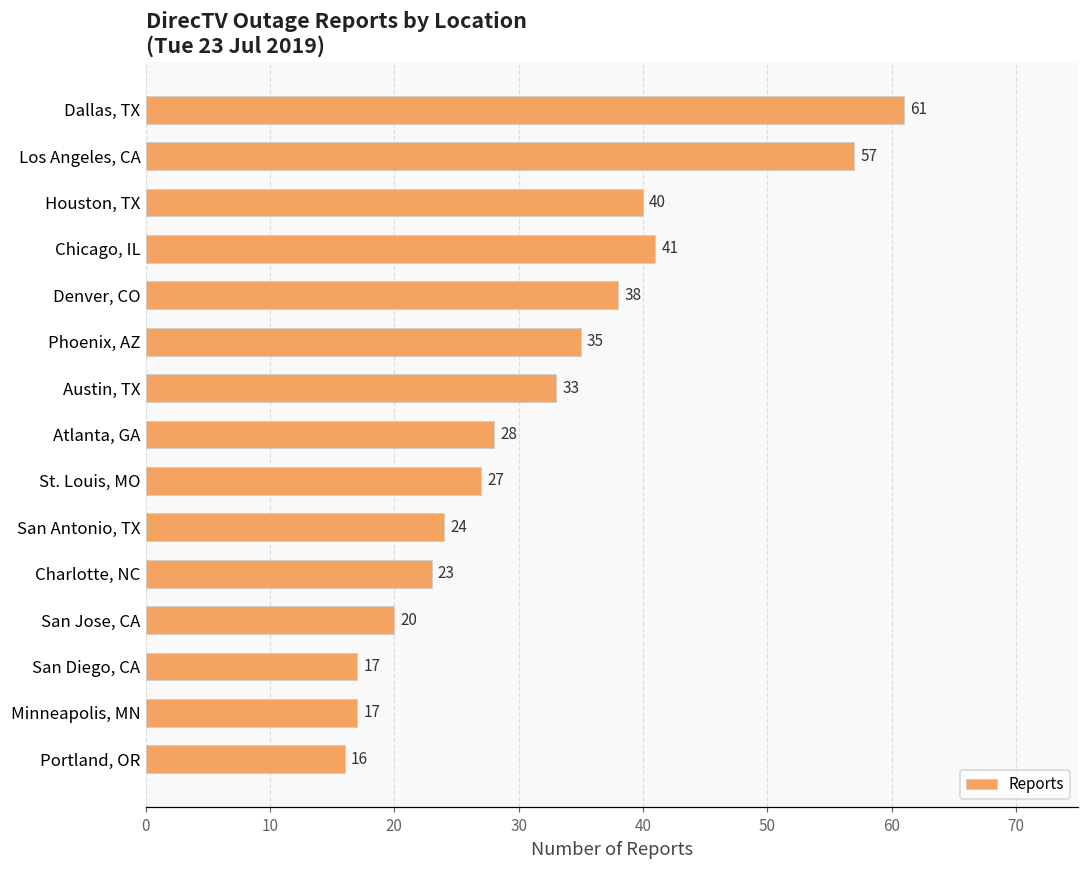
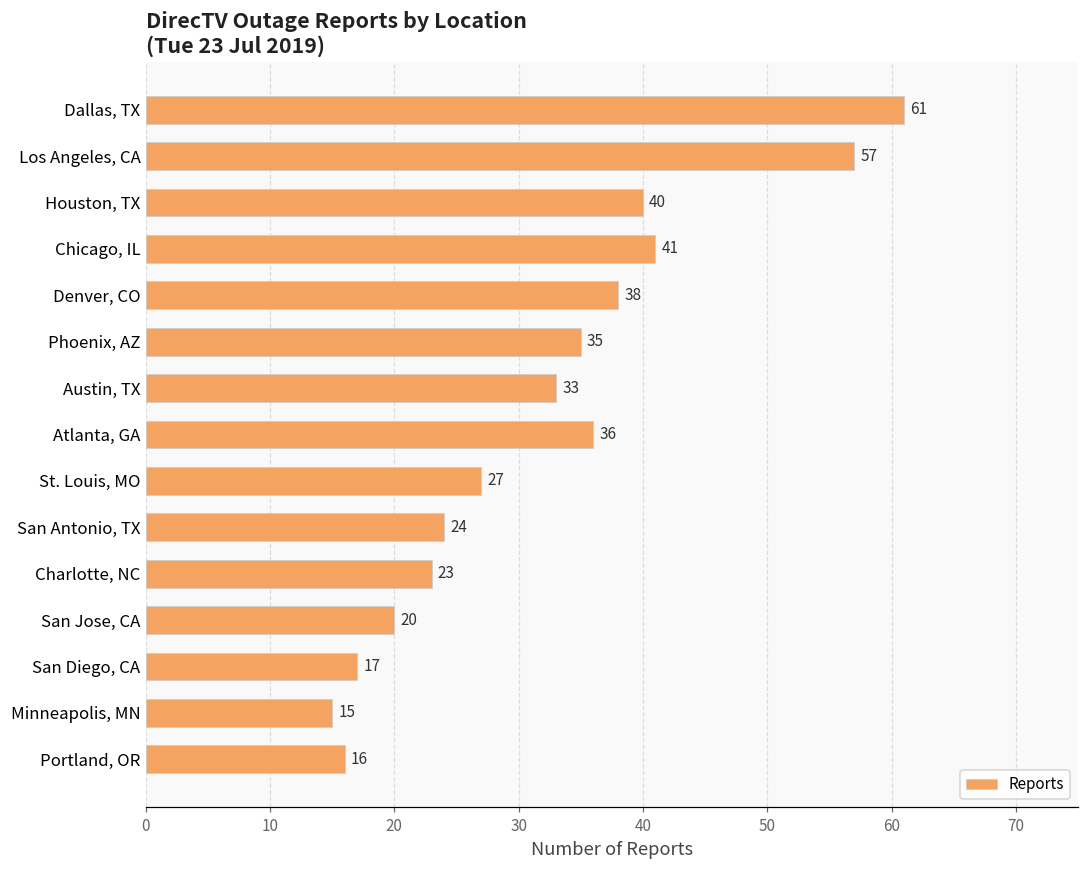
Atlanta, GA: 28 -> 36
Minneapolis, MN: 17 -> 15
